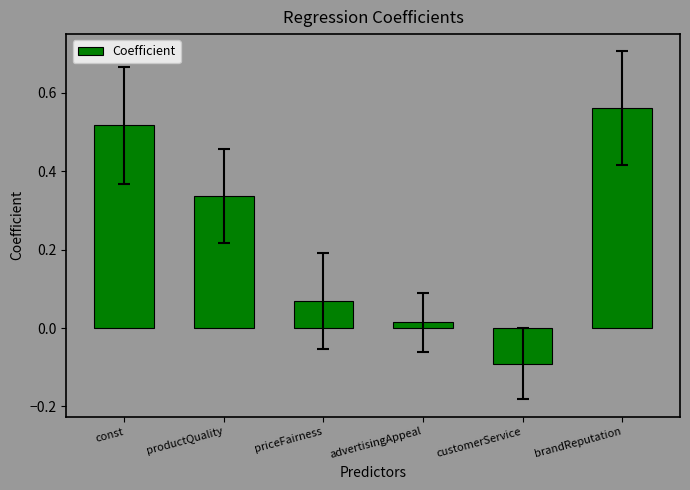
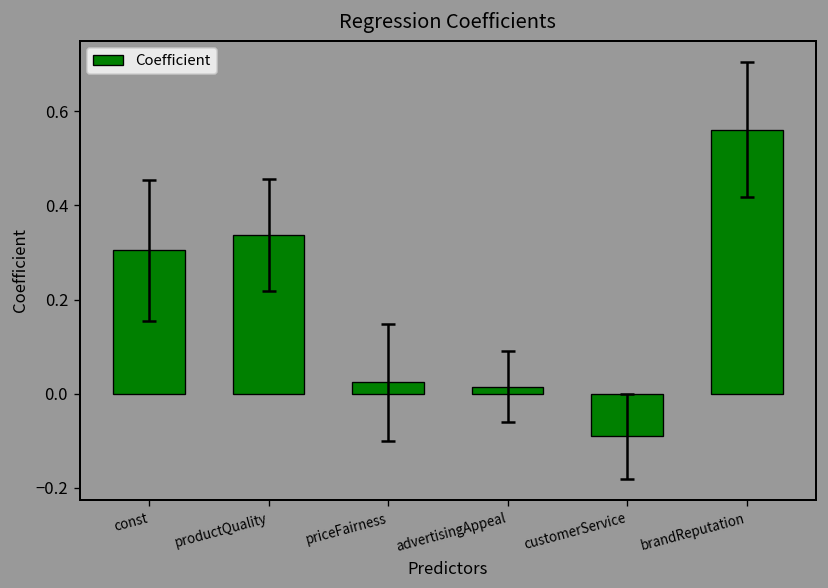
Coefficient, const: 0.52 -> 0.30
Coefficient, priceFairness: 0.07 -> 0.02
